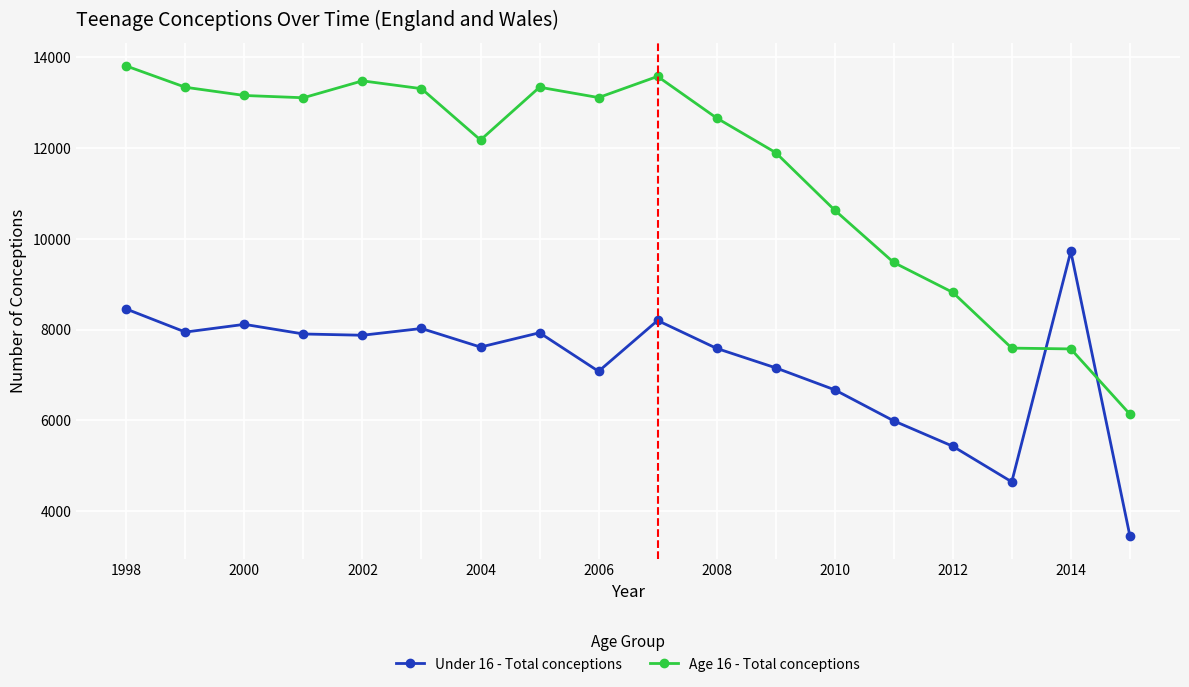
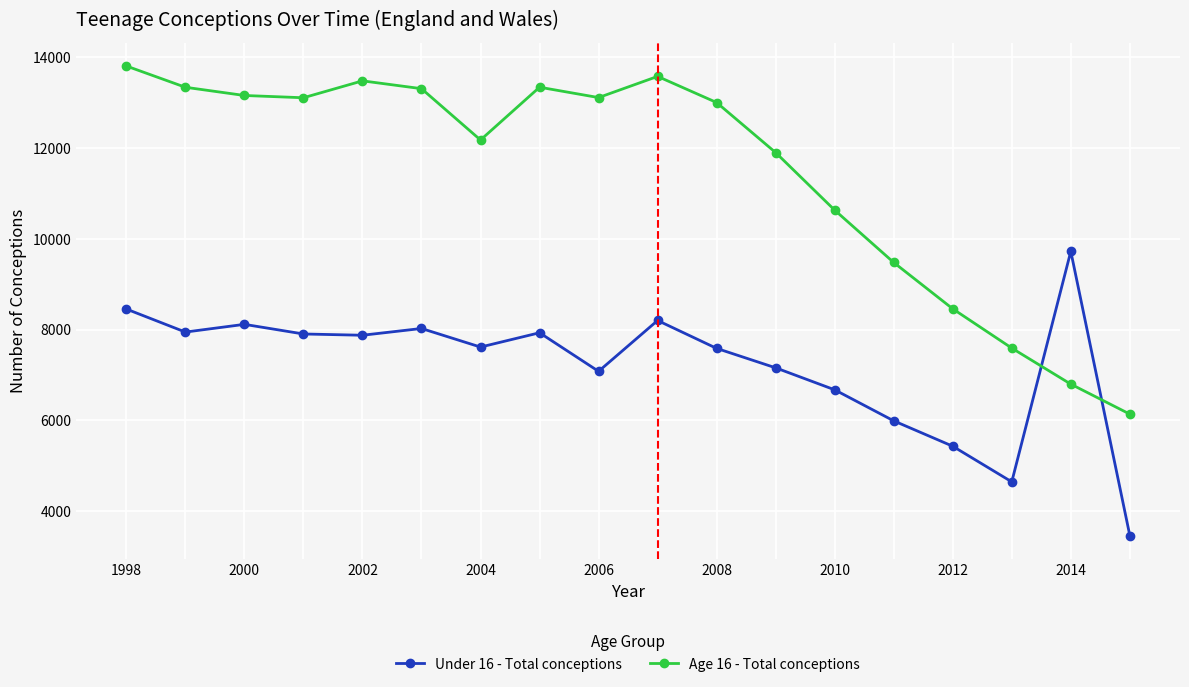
Age 16 - Total conceptions, 2008: 12700 -> 13000
Age 16 - Total conceptions, 2012: 8800 -> 8500
Age 16 - Total conceptions, 2014: 7600 -> 6800
